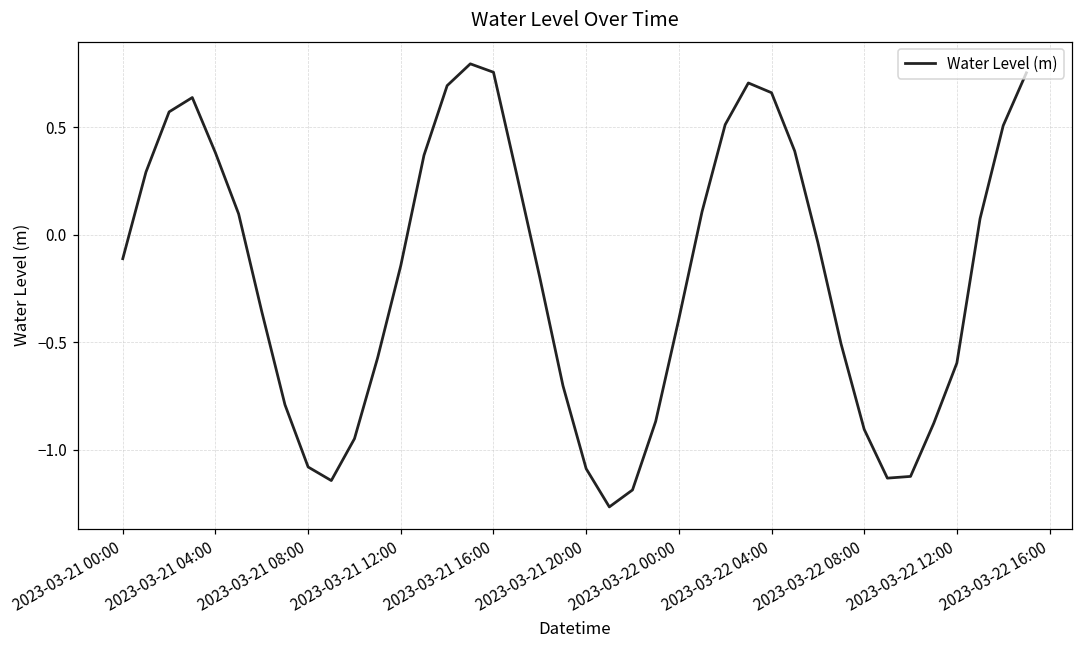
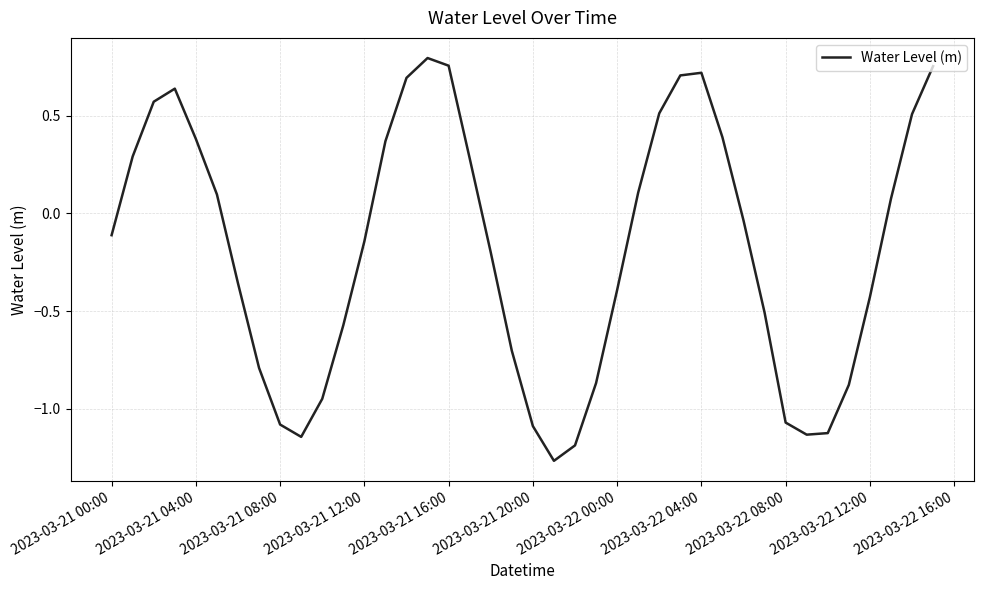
2023-03-22 04:00: 0.66 -> 0.72
2023-03-22 08:00: -0.90 -> -1.07
2023-03-22 12:00: -0.60 -> -0.43
